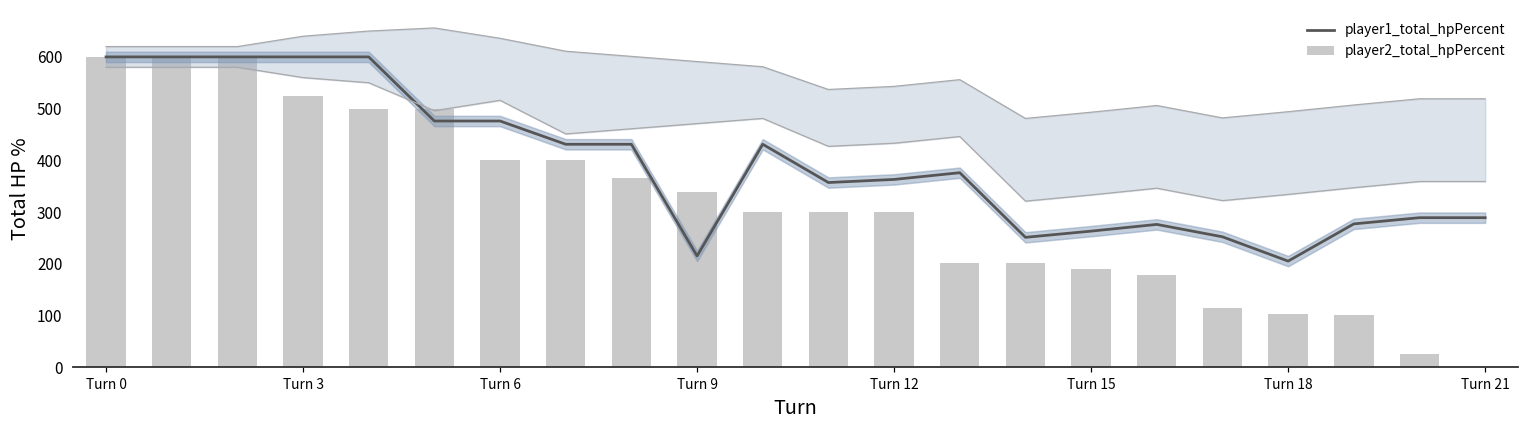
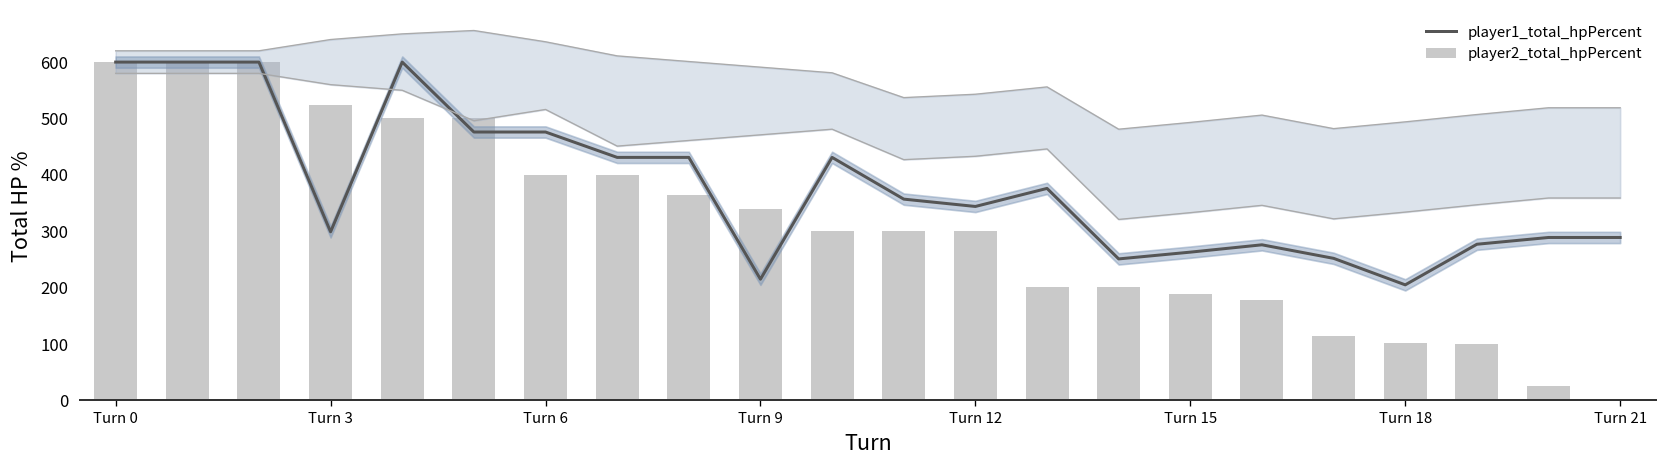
player1_total_hpPercent, Turn 3: 600 -> 300
player1_total_hpPercent, Turn 12: 360 -> 340
